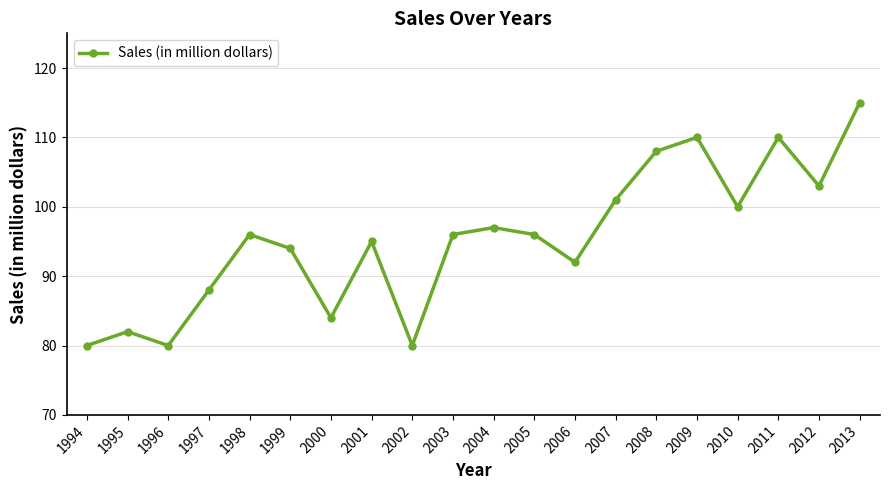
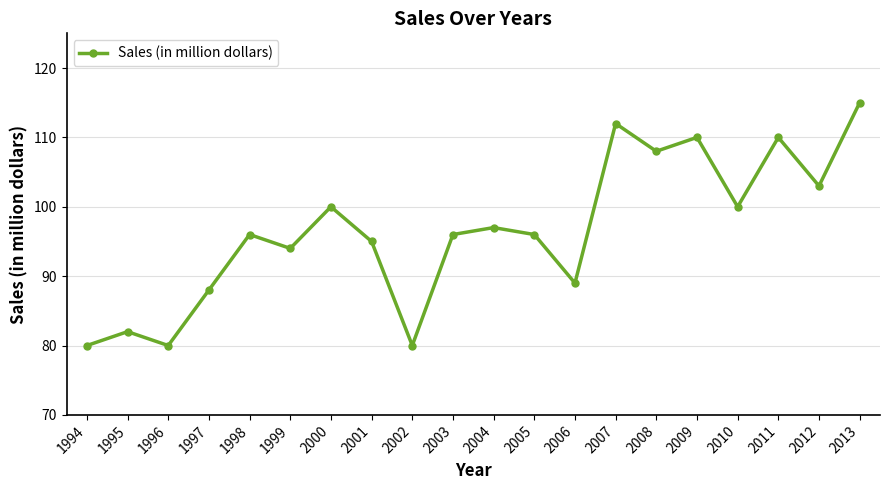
2000: 84 -> 100
2006: 92 -> 89
2007: 101 -> 112
